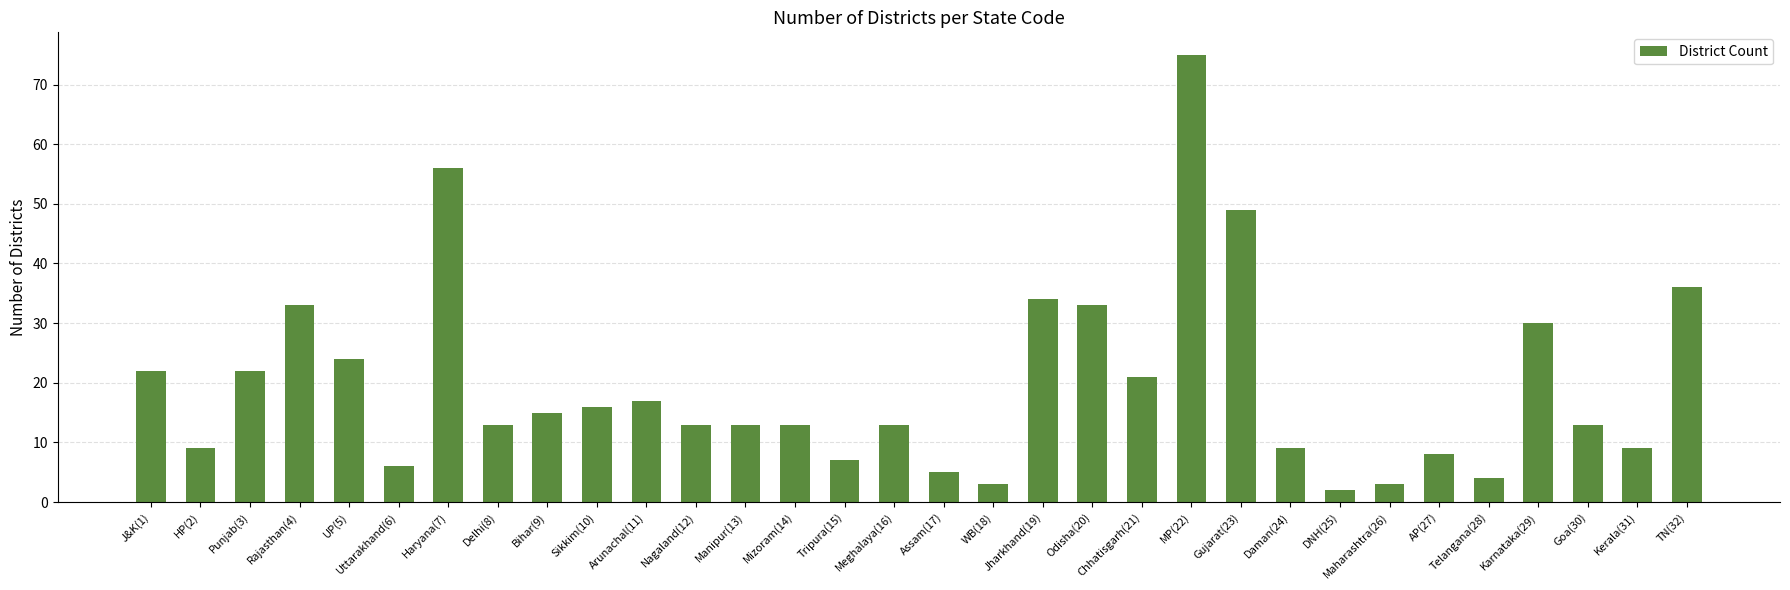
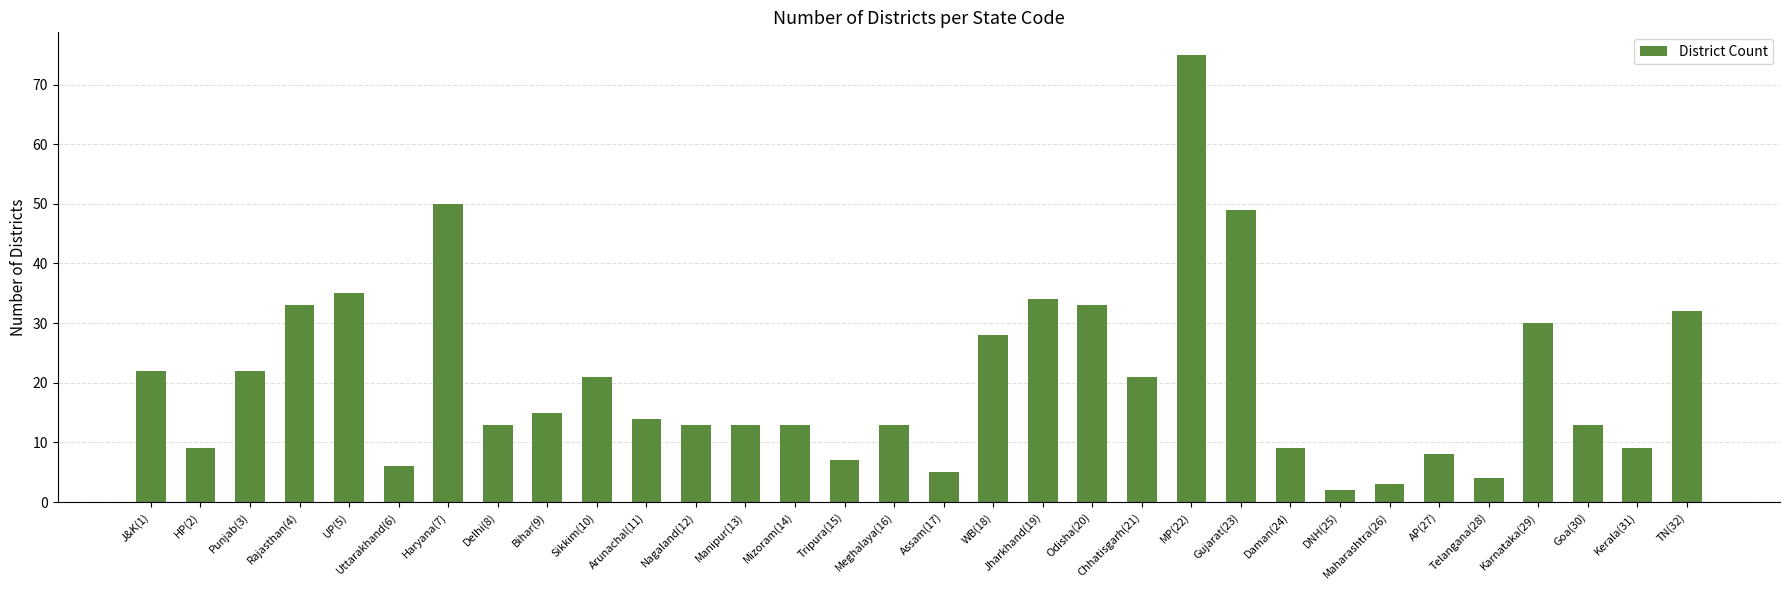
UP(5): 24 -> 35
Haryana(7): 56 -> 50
Sikkim(10): 16 -> 21
Arunachal(11): 17 -> 14
WB(18): 3 -> 28
TN(32): 36 -> 32
